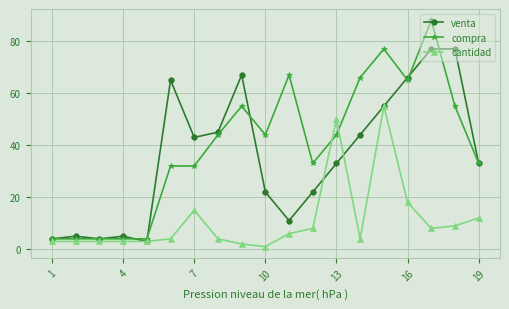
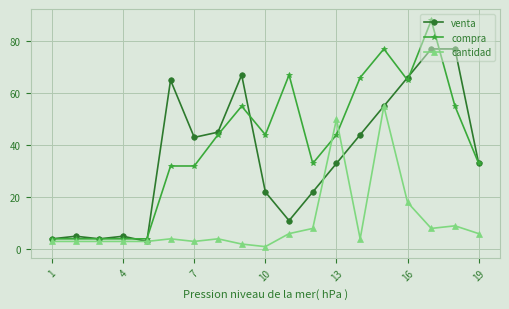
cantidad, 7: 15 -> 3
cantidad, 19: 12 -> 6
